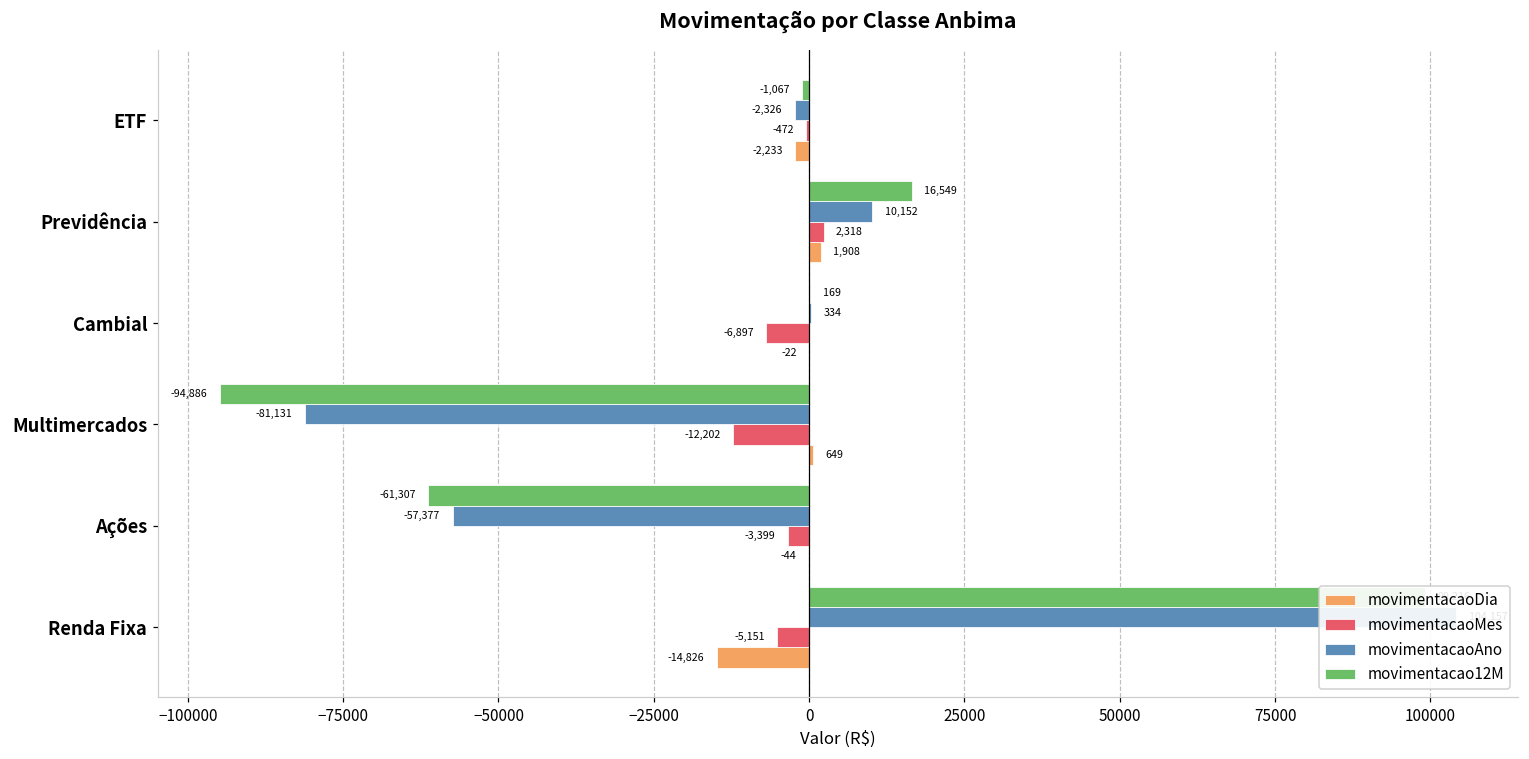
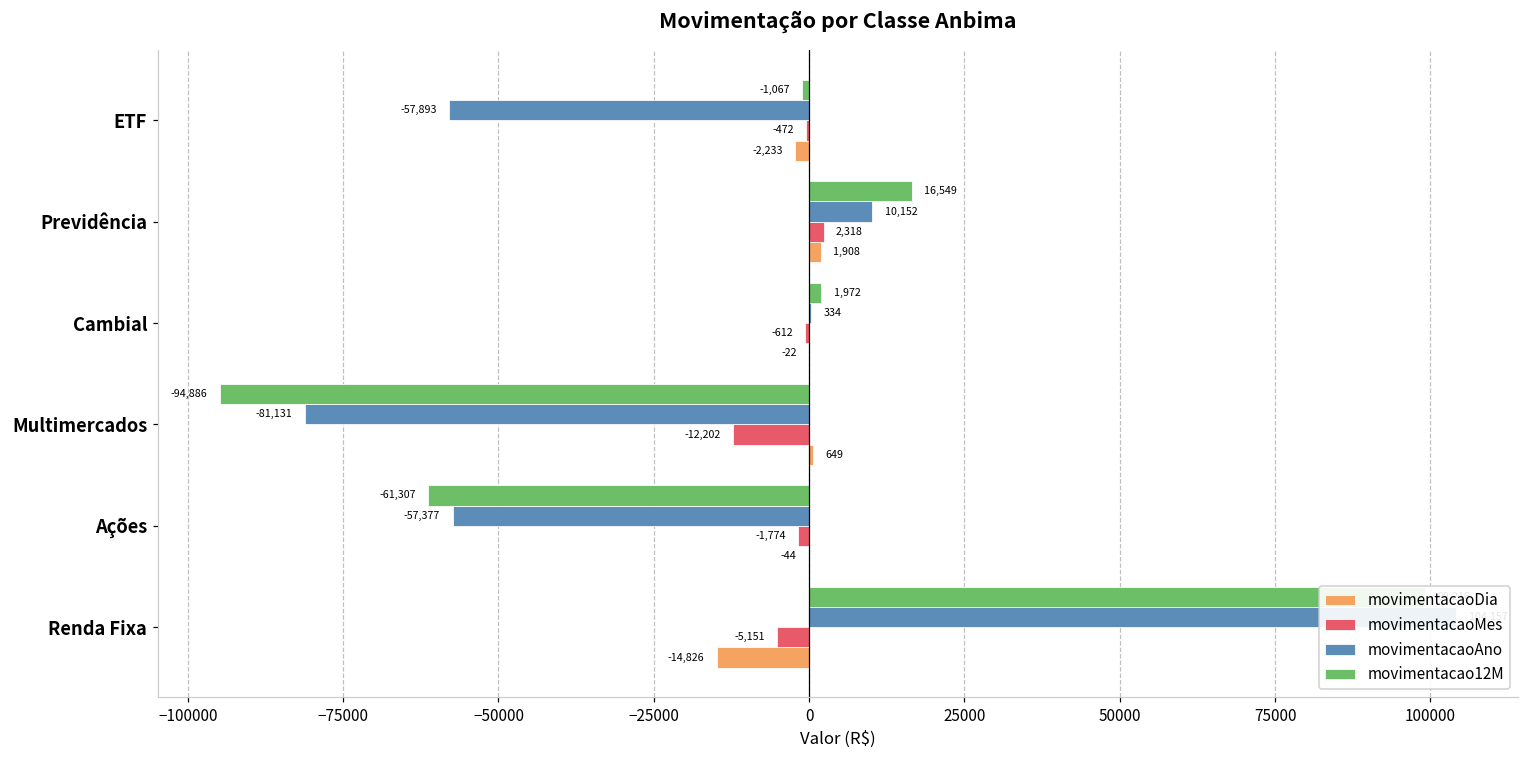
movimentacaoAno, ETF: -2,326 -> -57,893
movimentacao12M, Cambial: 169 -> 1,972
movimentacaoMes, Cambial: -6,897 -> -612
movimentacaoMes, Ações: -3,399 -> -1,774
